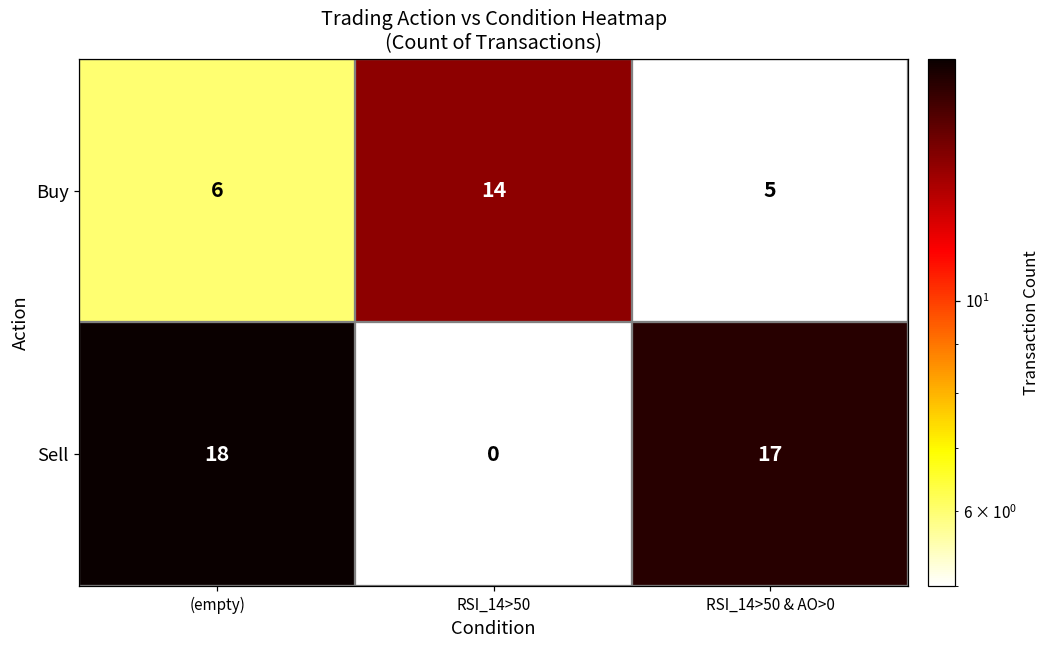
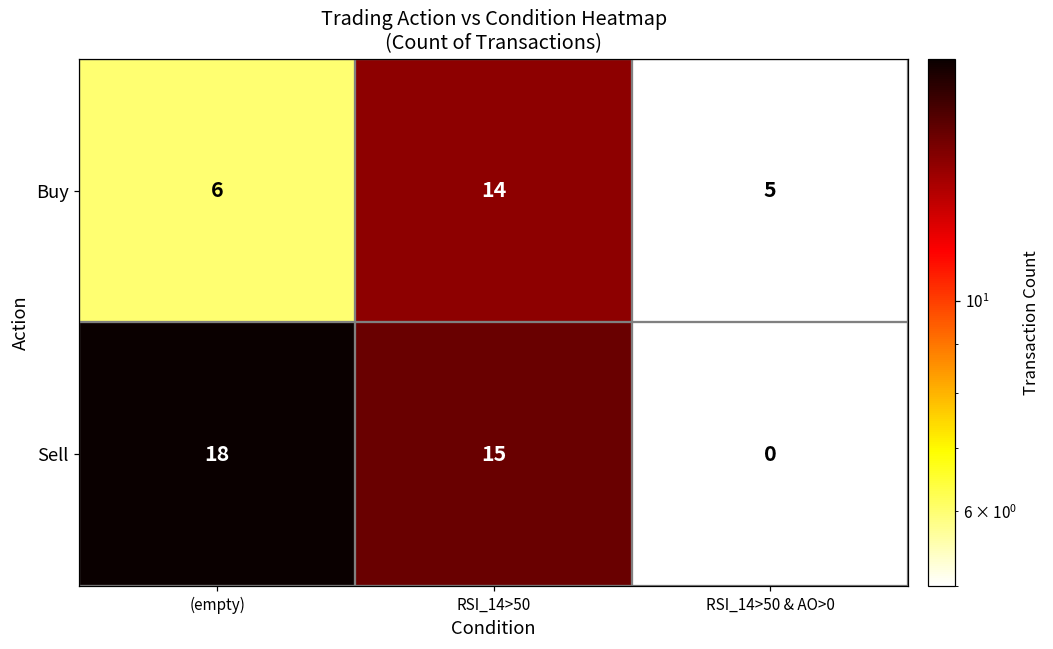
Sell, RSI_14>50: 0 -> 15
Sell, RSI_14>50 & AO>0: 17 -> 0
